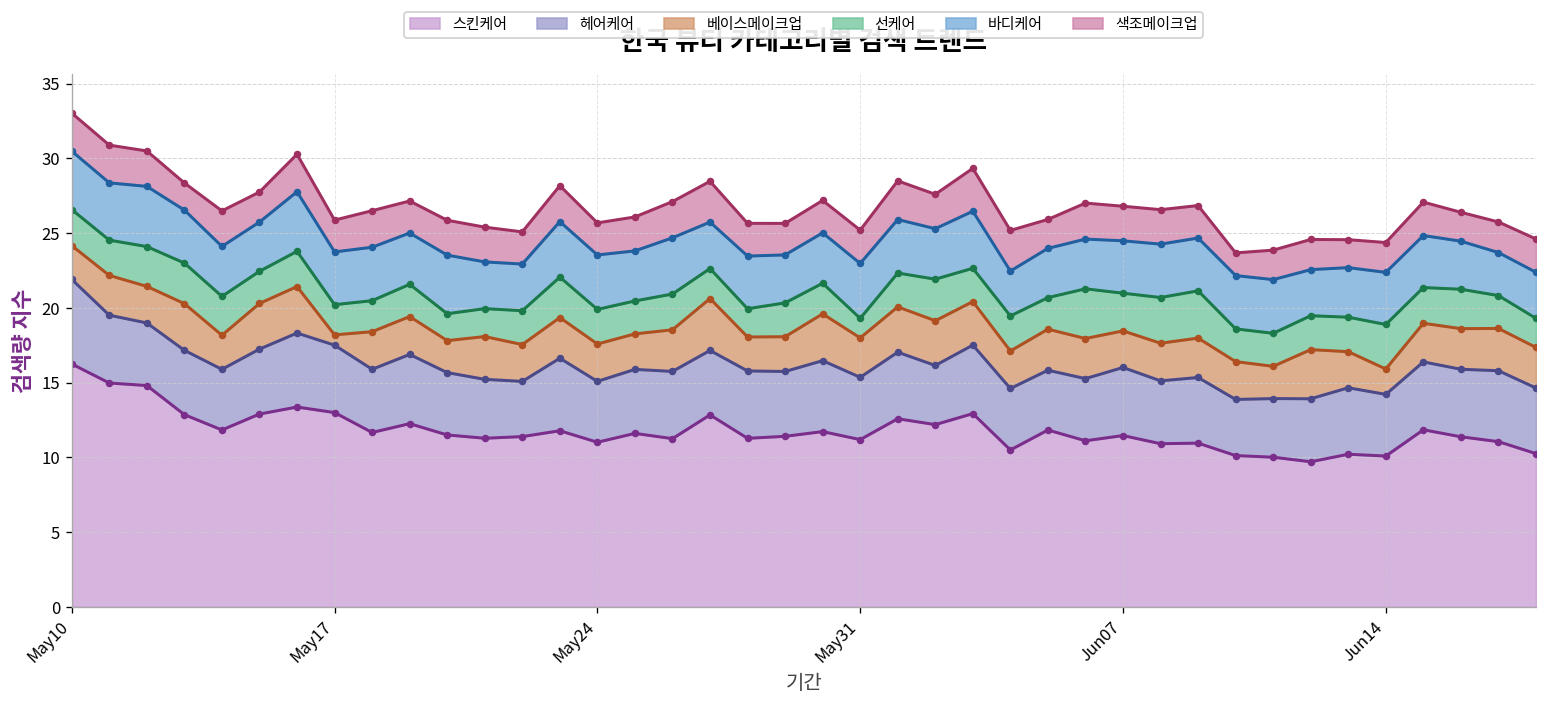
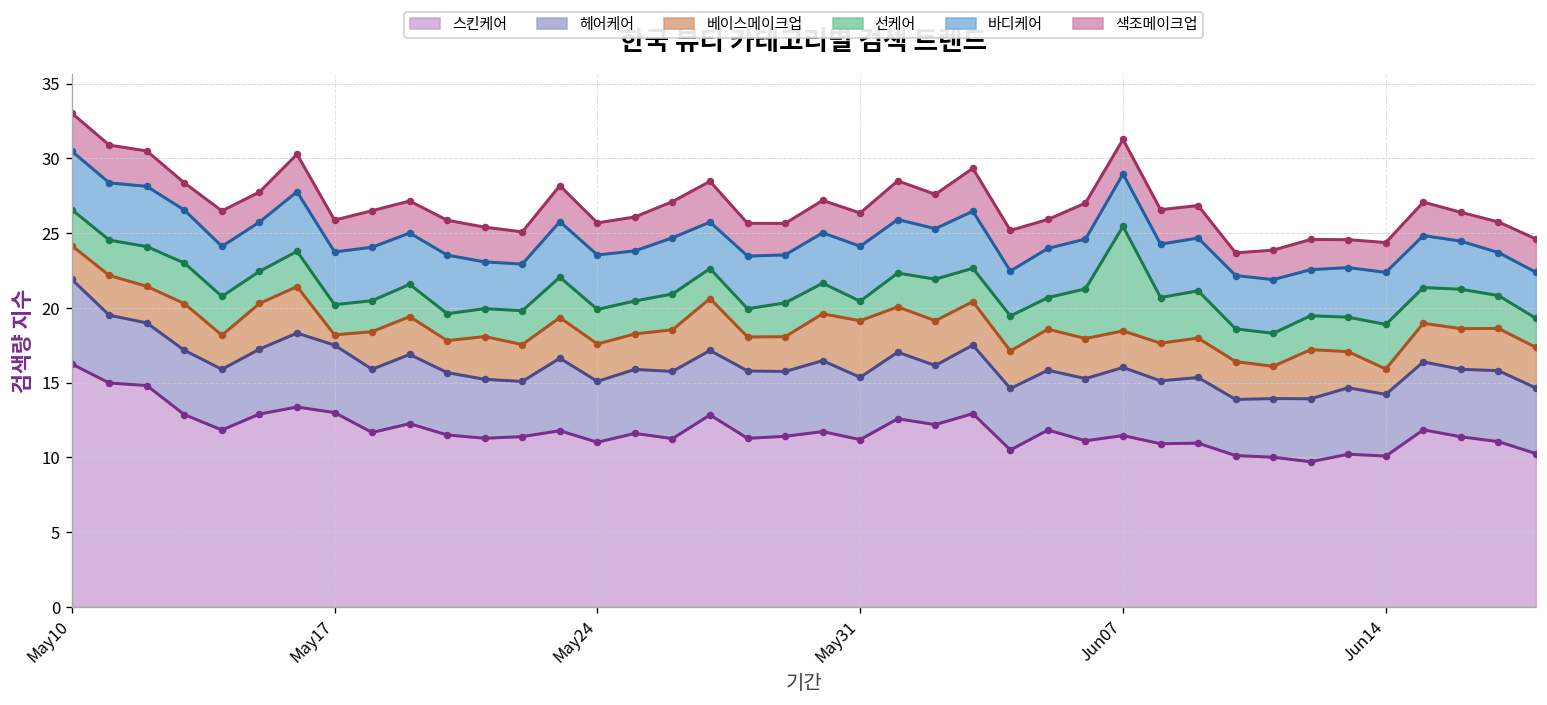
베이스메이크업, May31: 2.6 -> 3.8
선케어, Jun07: 2.5 -> 7.0
